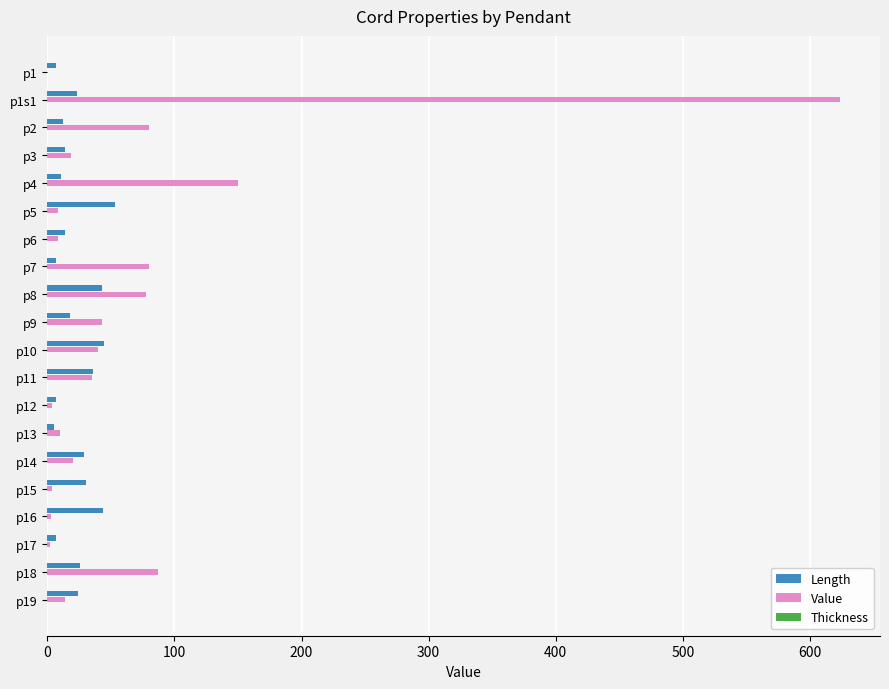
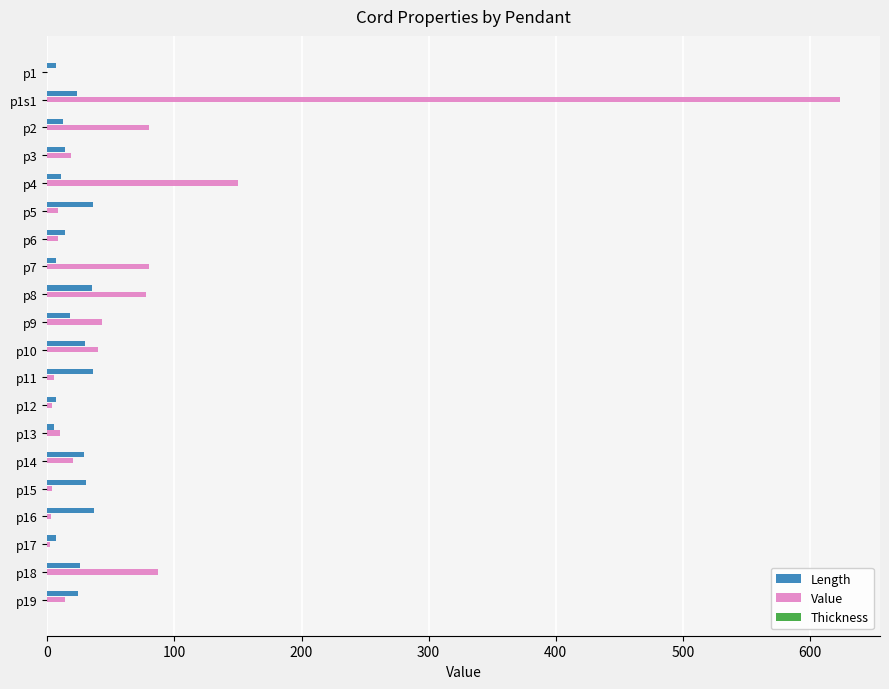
Length, p5: 53 -> 36
Length, p8: 43 -> 35
Length, p10: 44 -> 30
Value, p11: 35 -> 5
Length, p16: 44 -> 37
